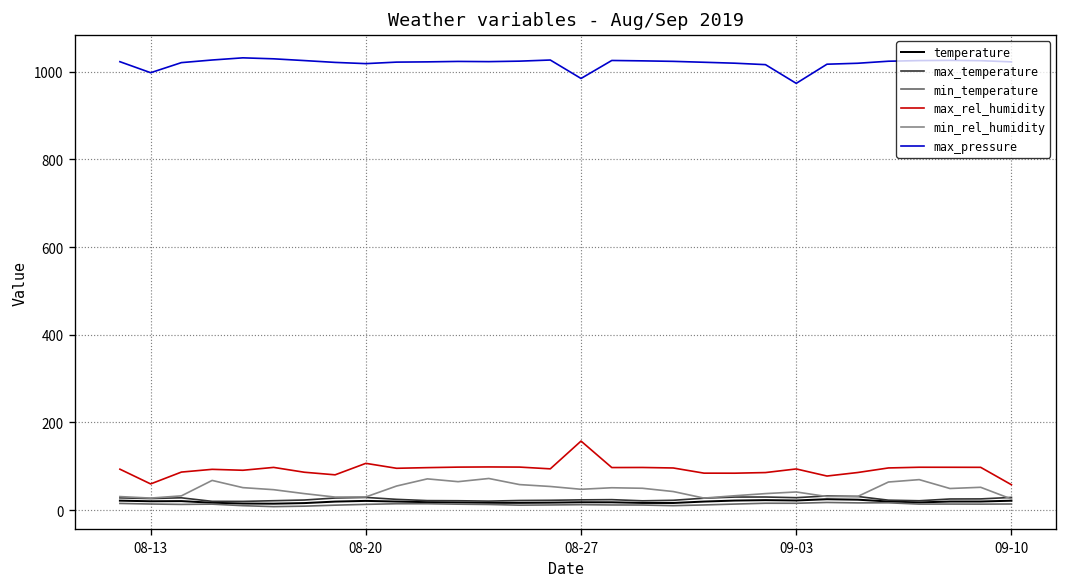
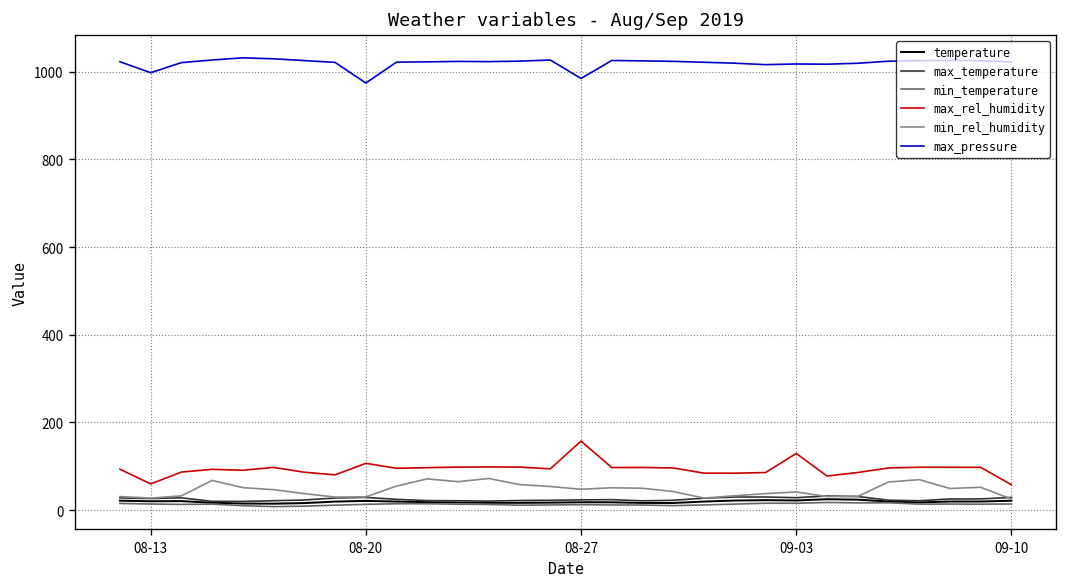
max_pressure, 08-20: 1020 -> 970
max_rel_humidity, 09-03: 90 -> 130
max_pressure, 09-03: 970 -> 1020
